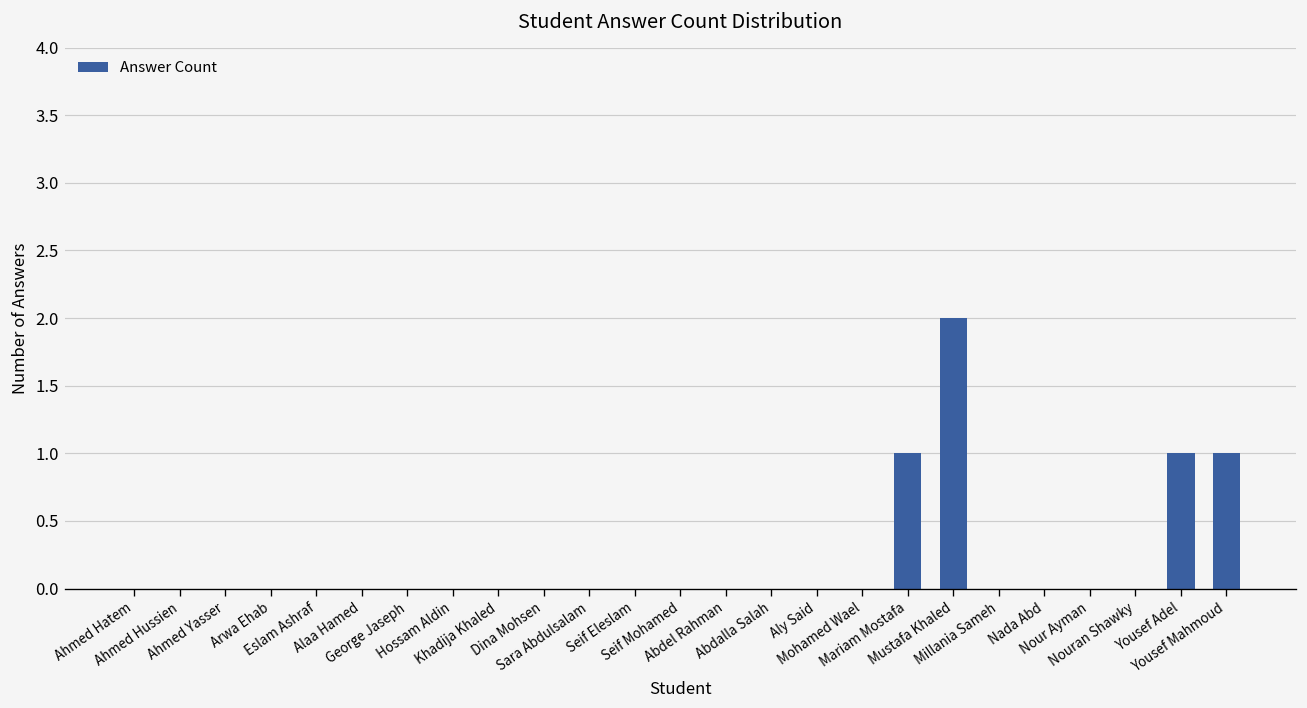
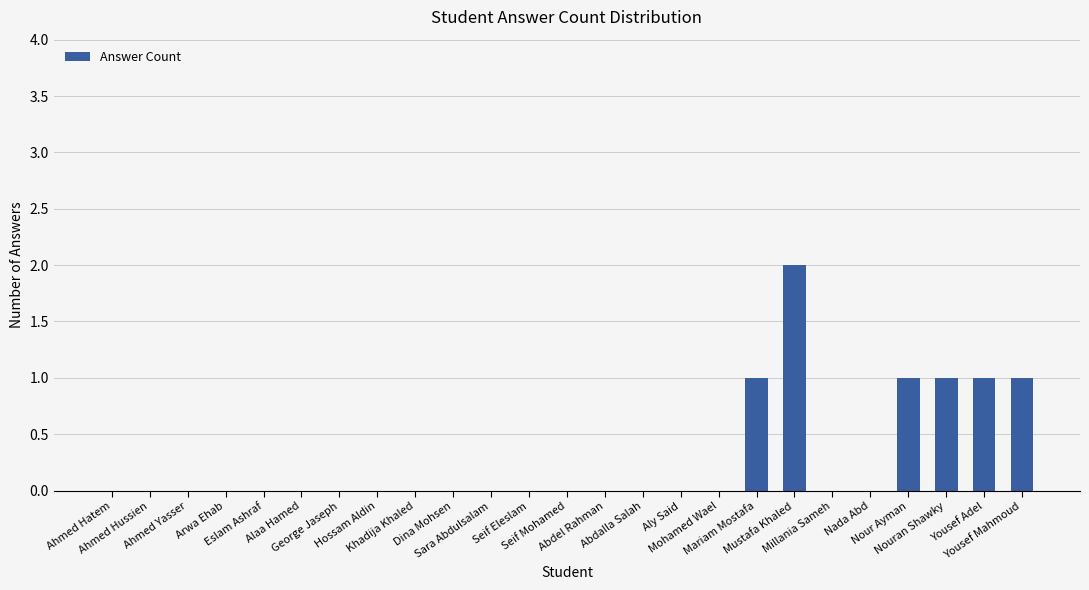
Nour Ayman: 0 -> 1
Nouran Shawky: 0 -> 1
